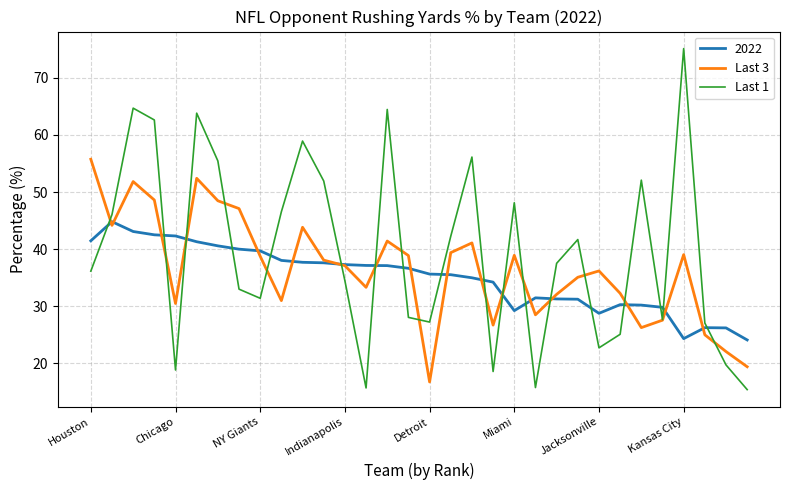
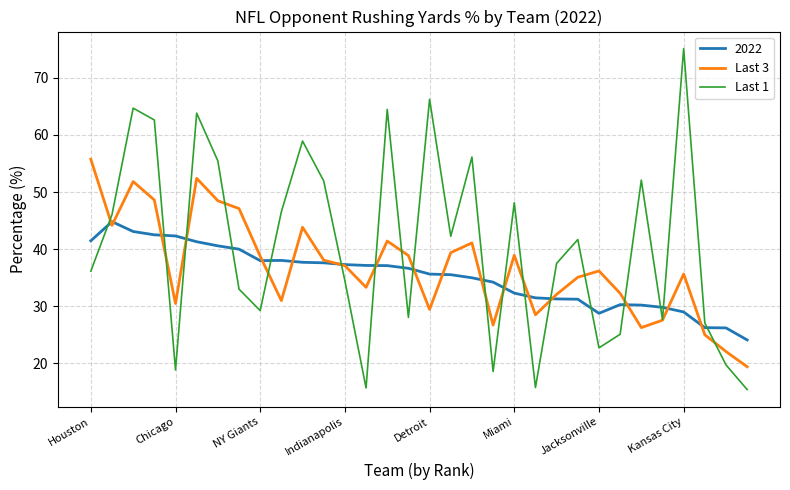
2022, NY Giants: 40 -> 38
Last 1, NY Giants: 31 -> 29
Last 3, Detroit: 17 -> 29
Last 1, Detroit: 27 -> 66
2022, Miami: 29 -> 32
2022, Kansas City: 24 -> 29
Last 3, Kansas City: 39 -> 36
